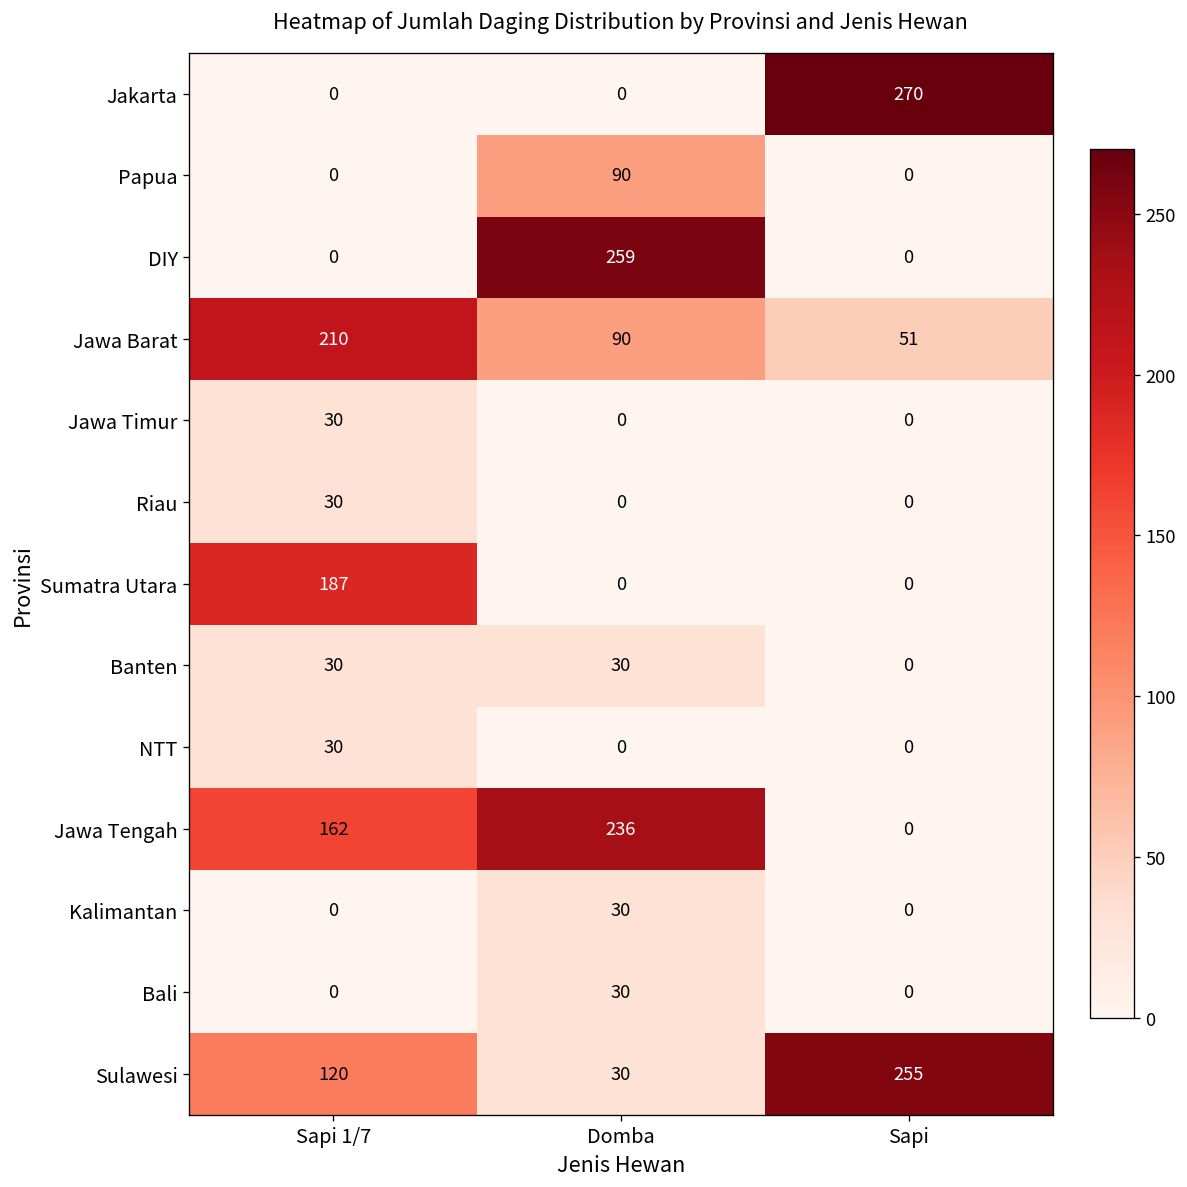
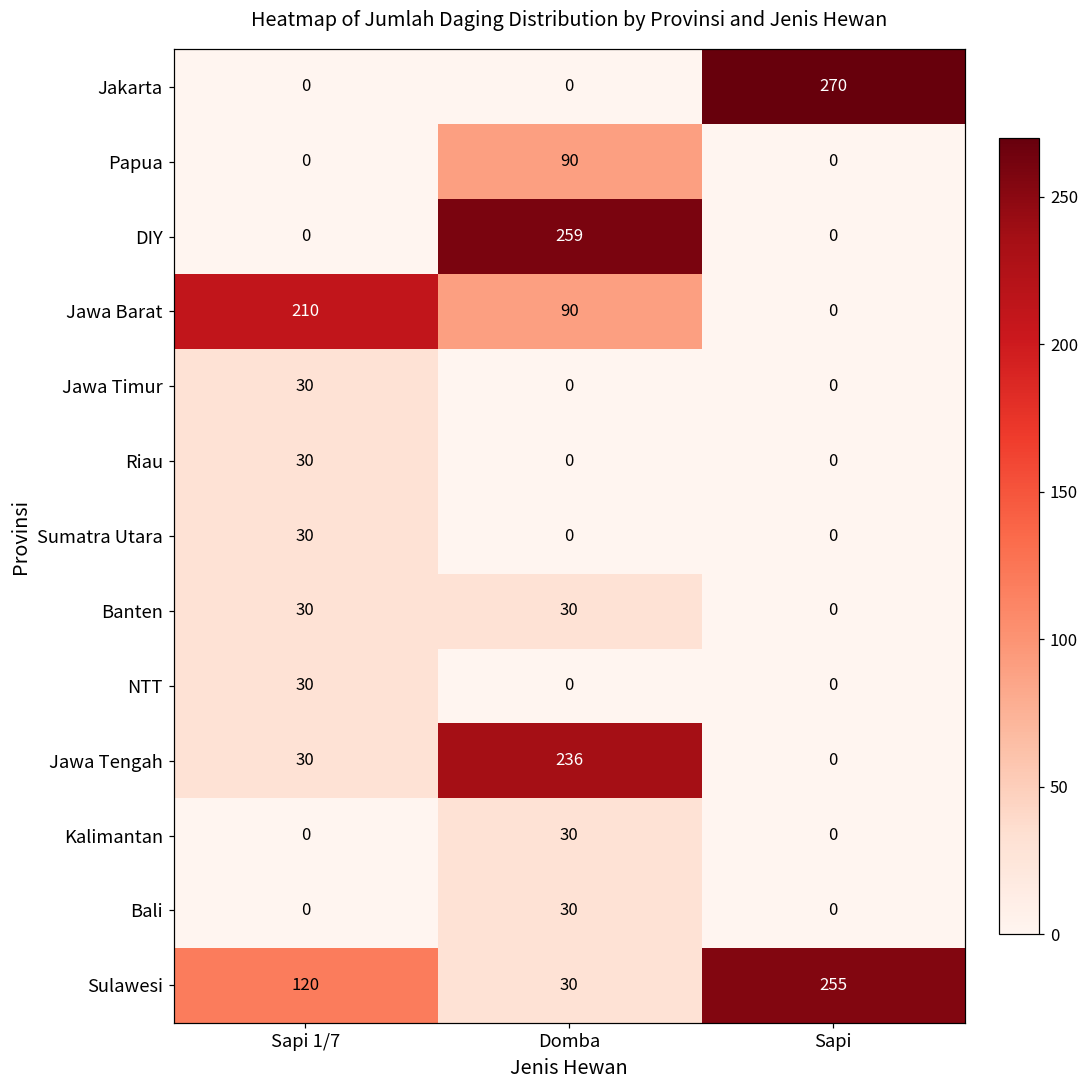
Jawa Barat, Sapi: 51 -> 0
Sumatra Utara, Sapi 1/7: 187 -> 30
Jawa Tengah, Sapi 1/7: 162 -> 30
